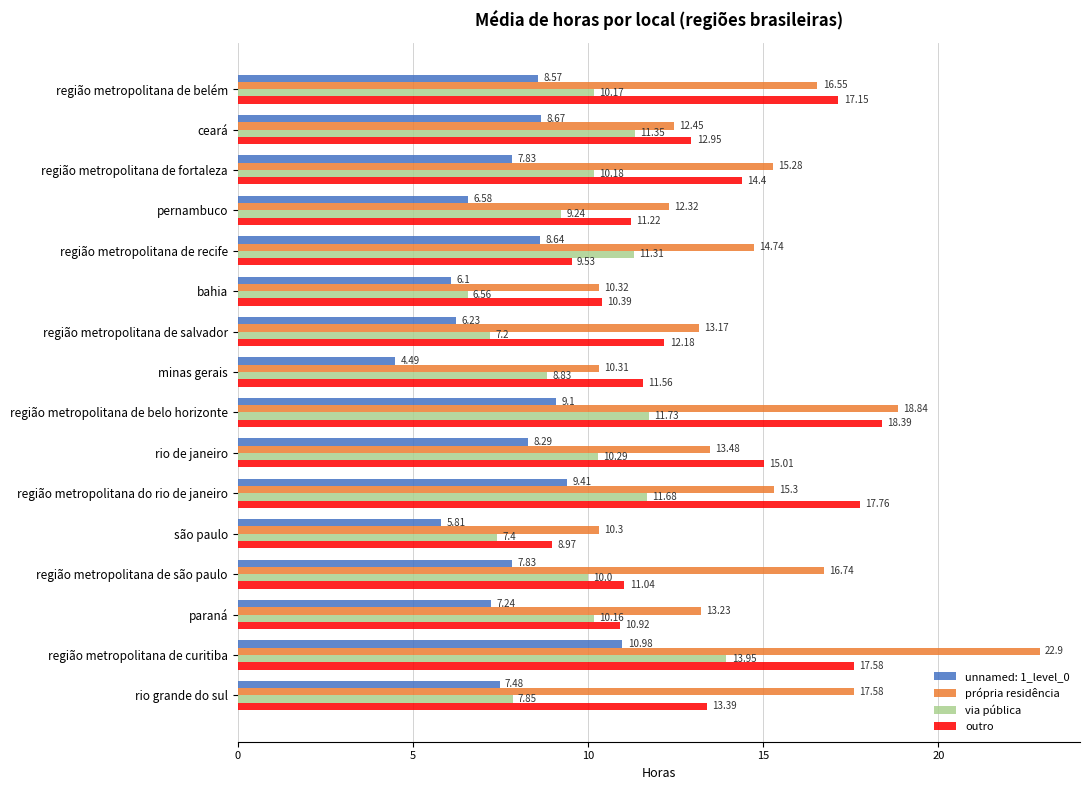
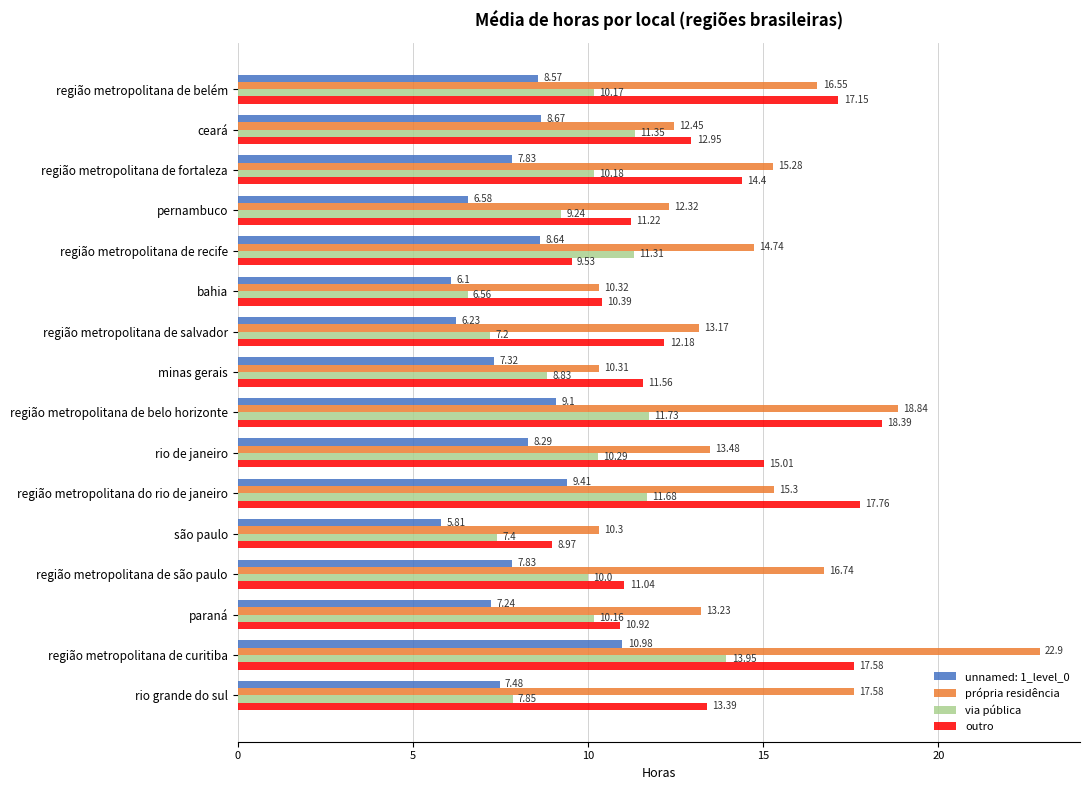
unnamed: 1_level_0, minas gerais: 4.49 -> 7.32
